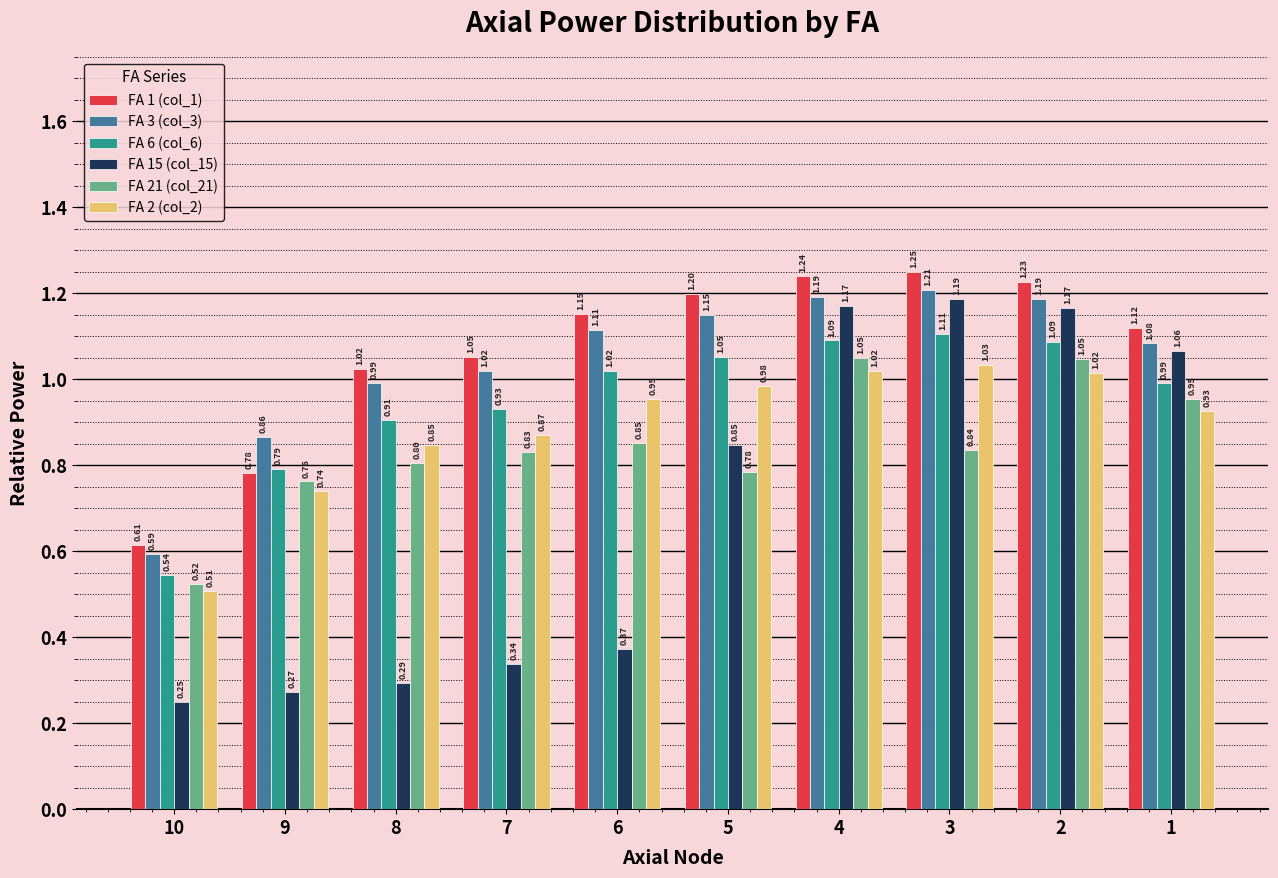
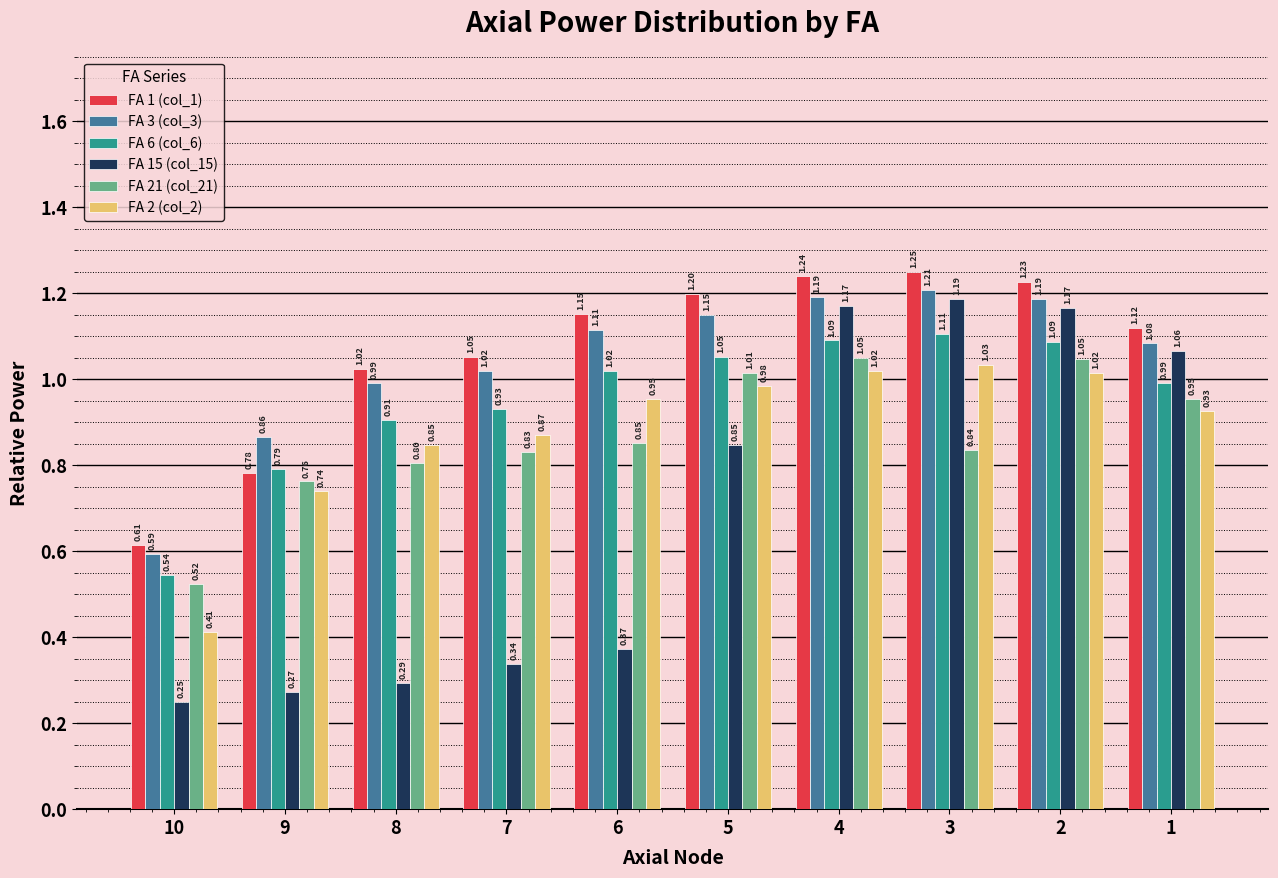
FA 2 (col_2), 10: 0.51 -> 0.41
FA 21 (col_21), 5: 0.78 -> 1.01
